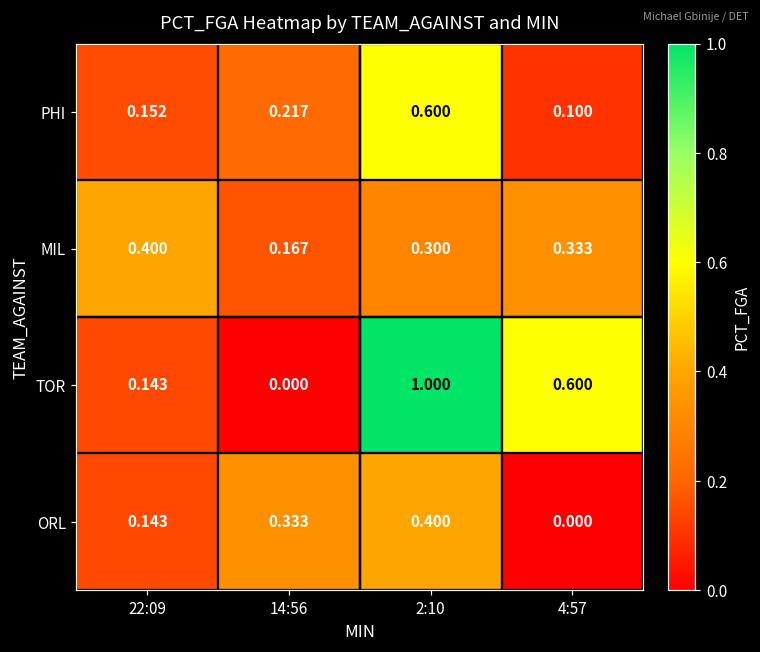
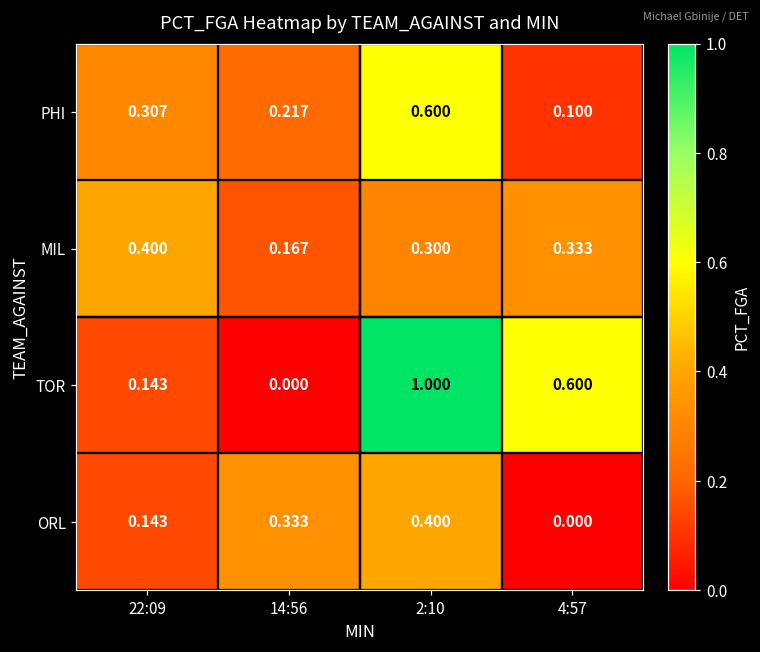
PHI, 22:09: 0.152 -> 0.307
